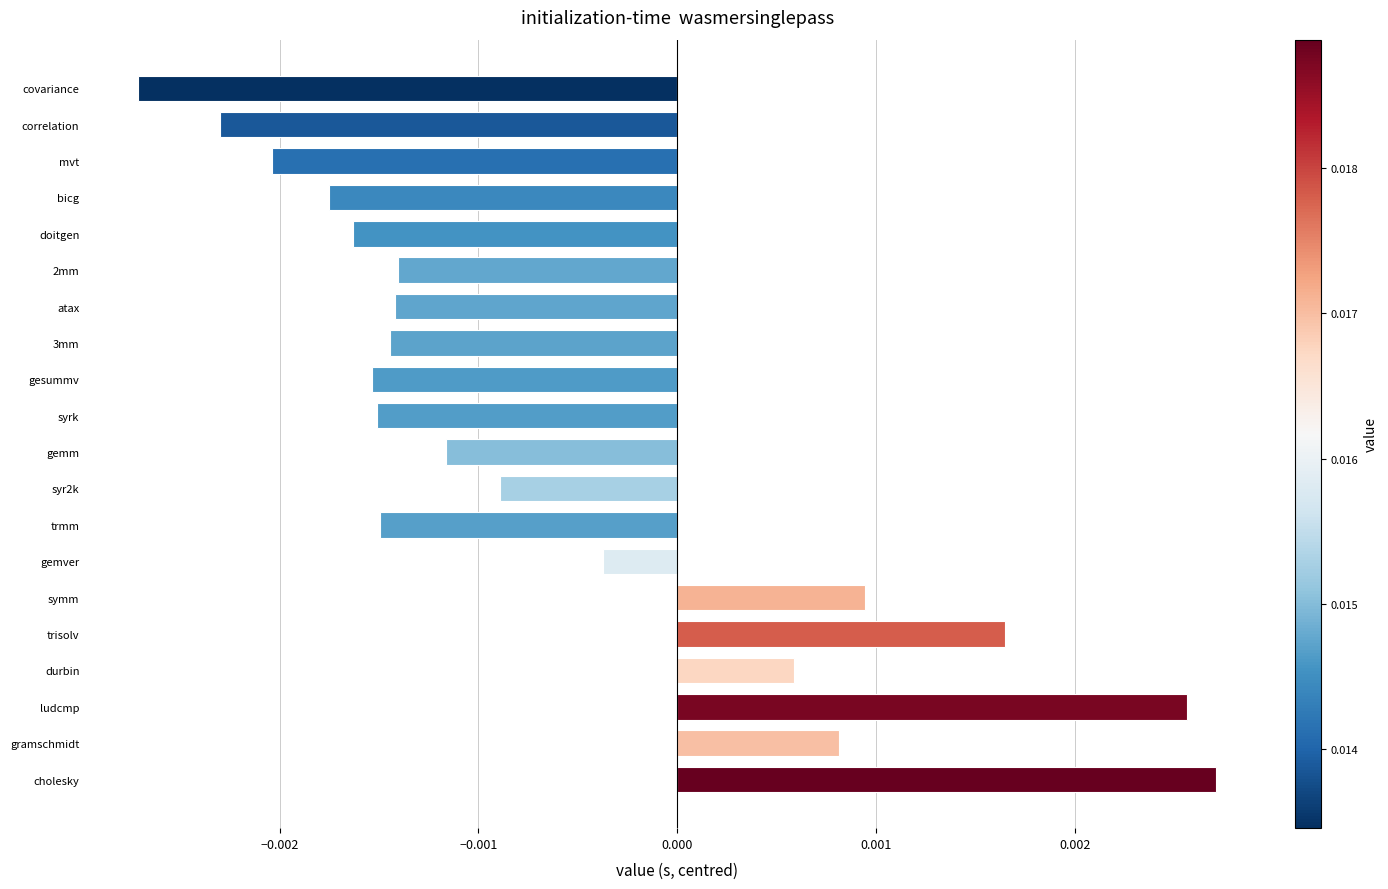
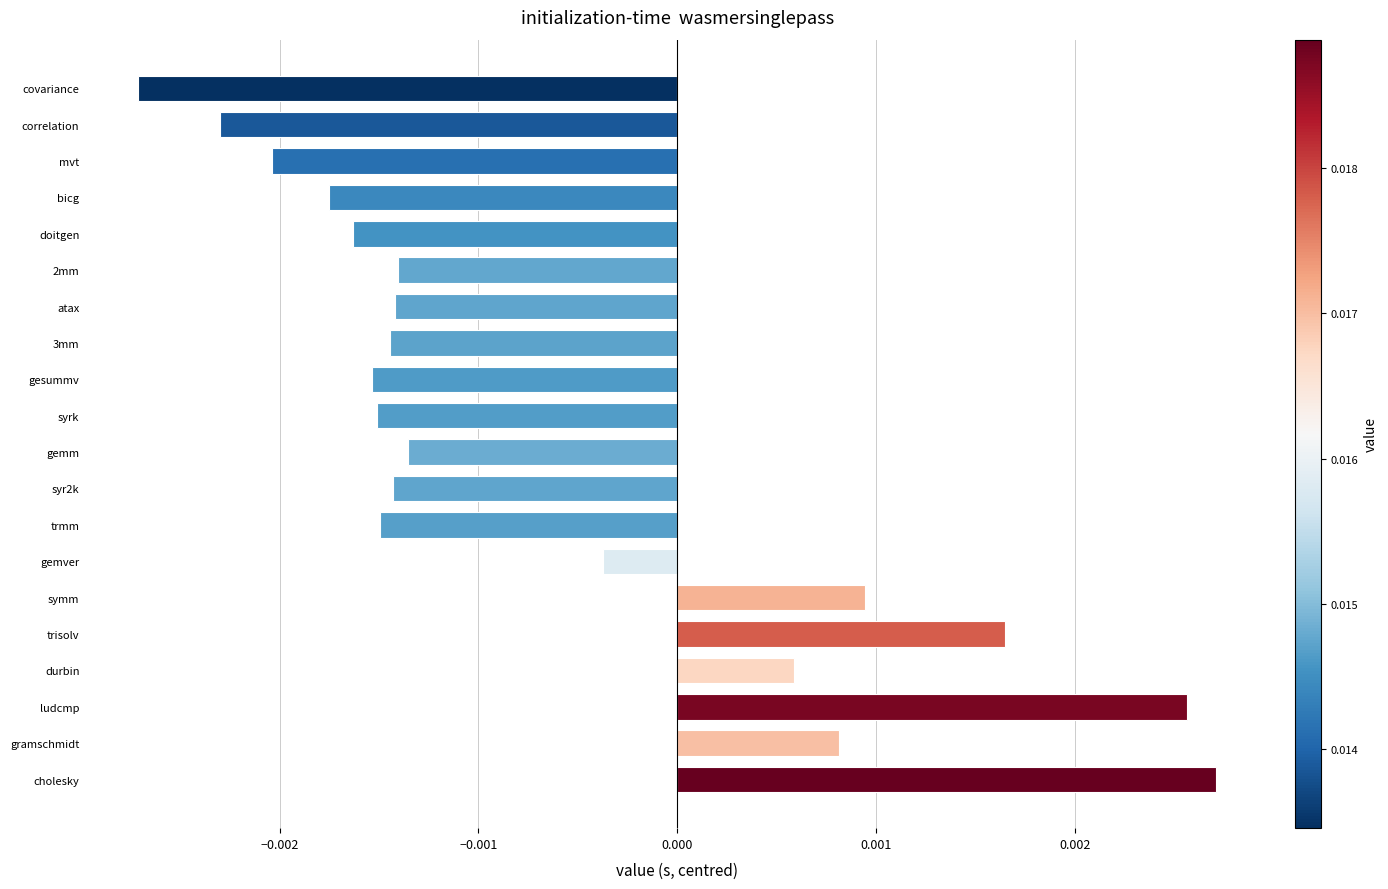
gemm: -0.00116 -> -0.00136
syr2k: -0.00089 -> -0.00143
